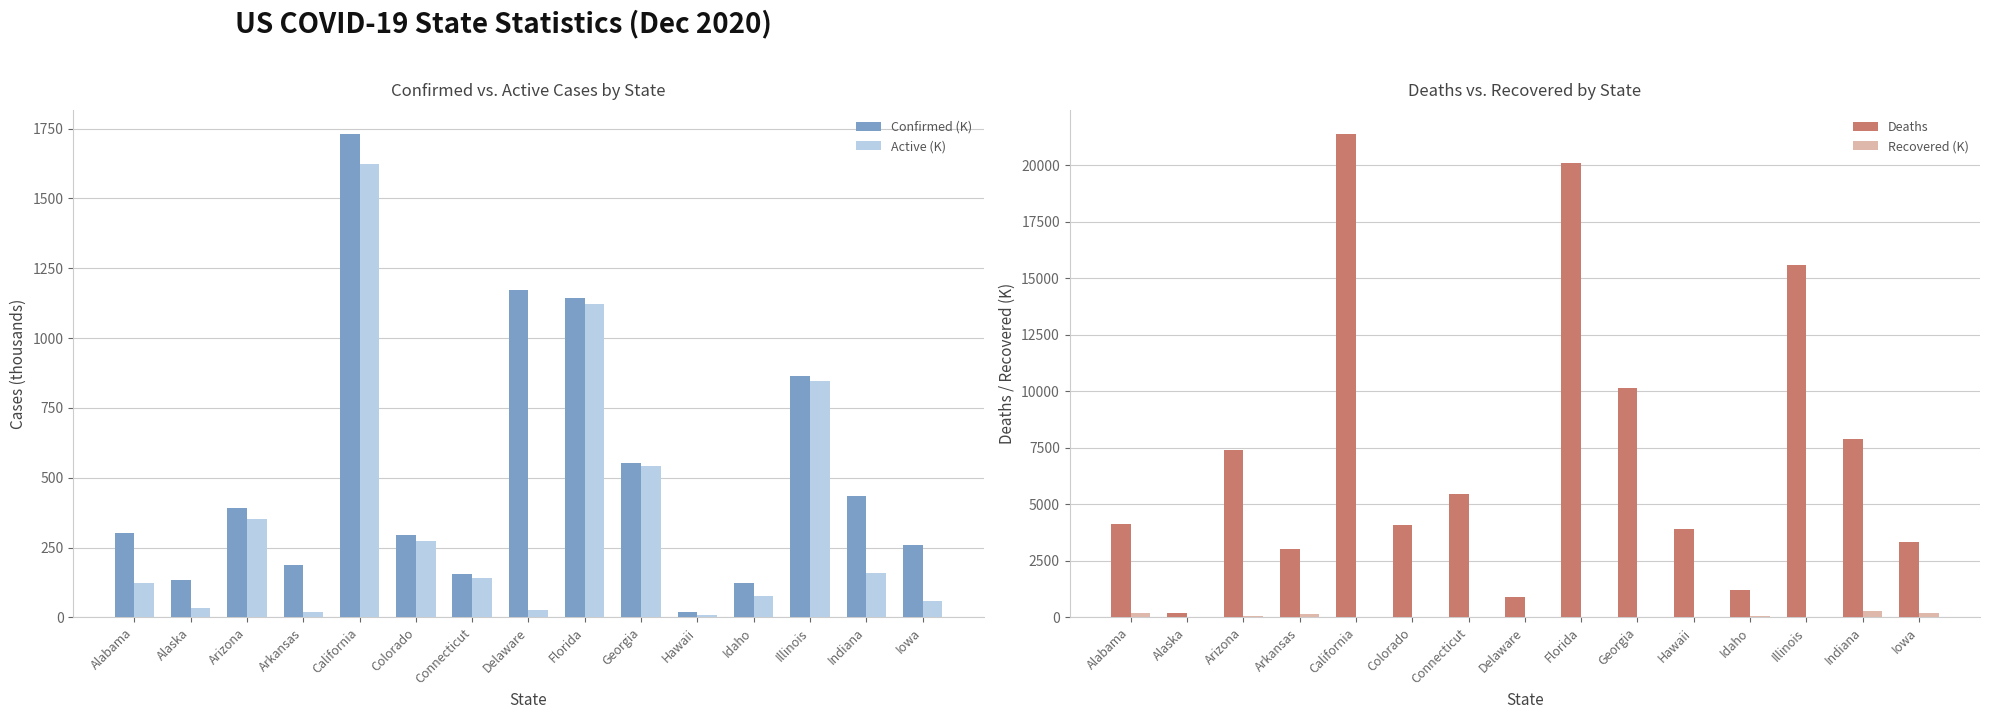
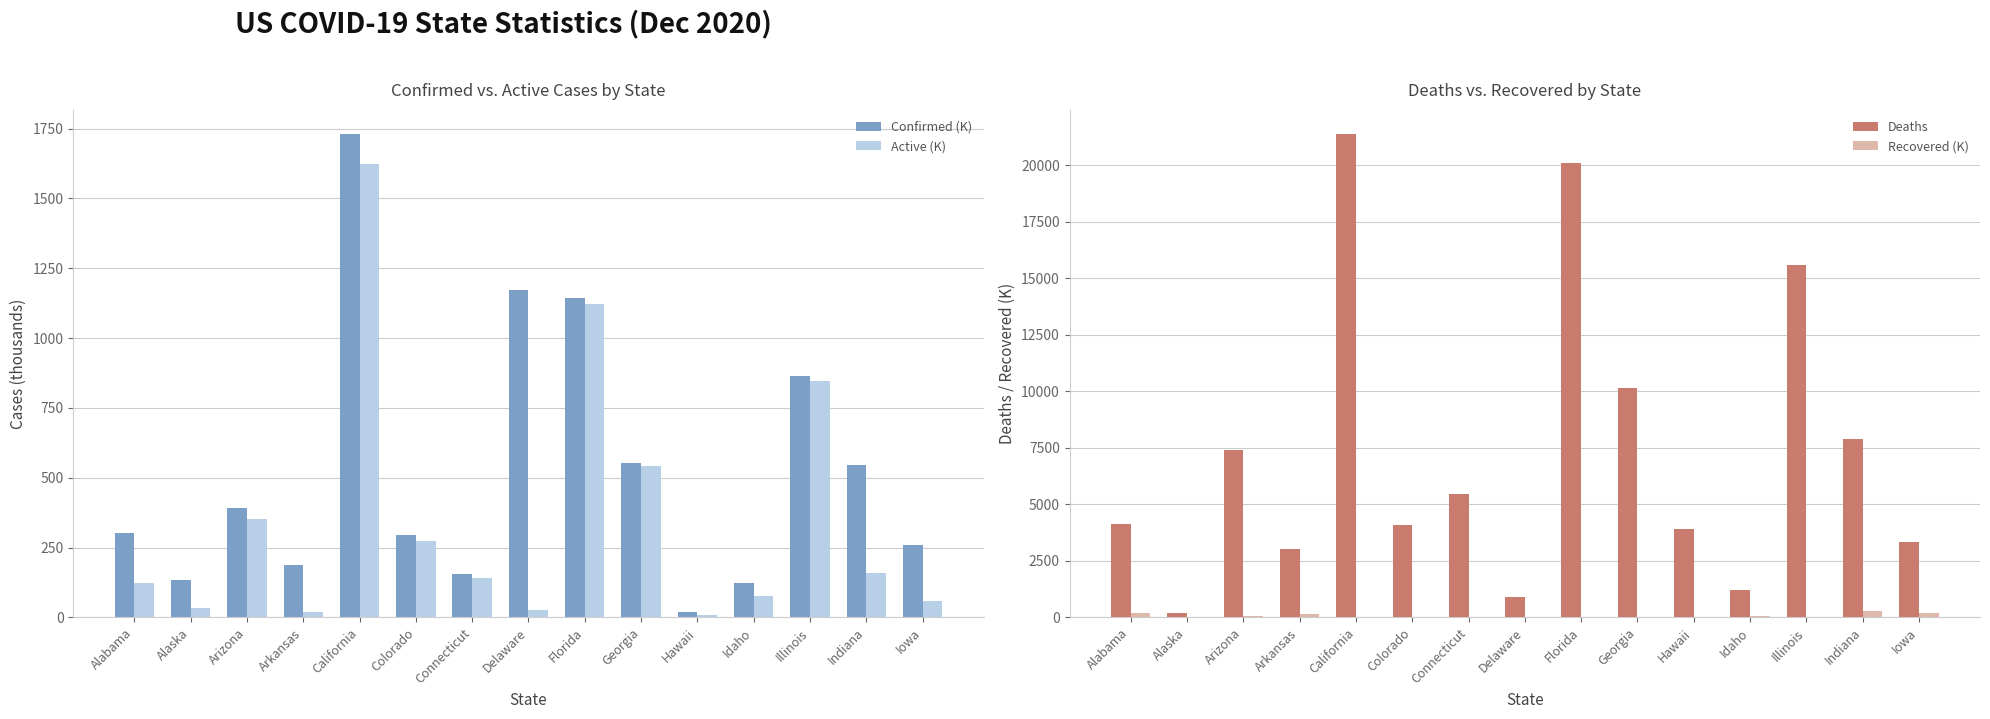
Confirmed vs. Active Cases by State, Confirmed (K), Indiana: 430 -> 550
